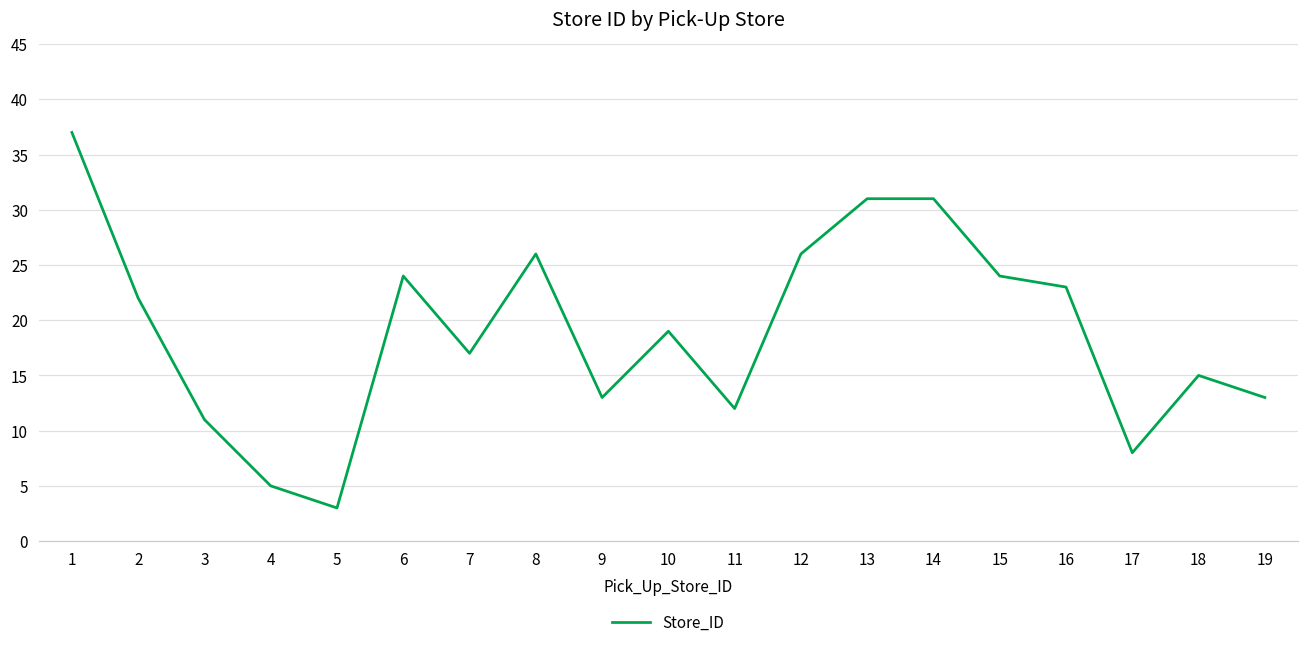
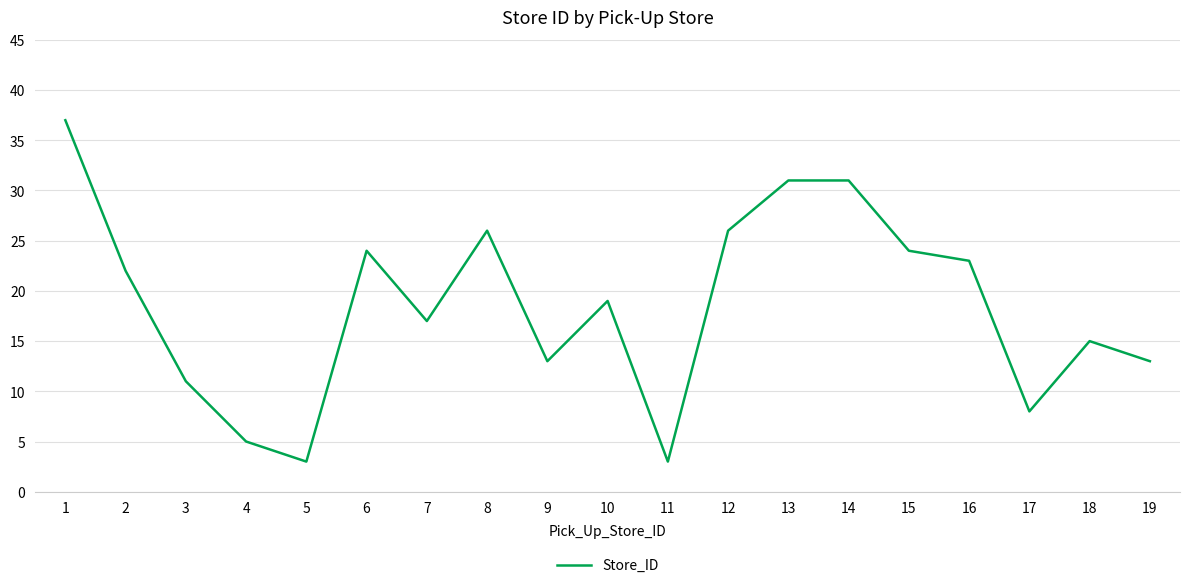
11: 12 -> 3
